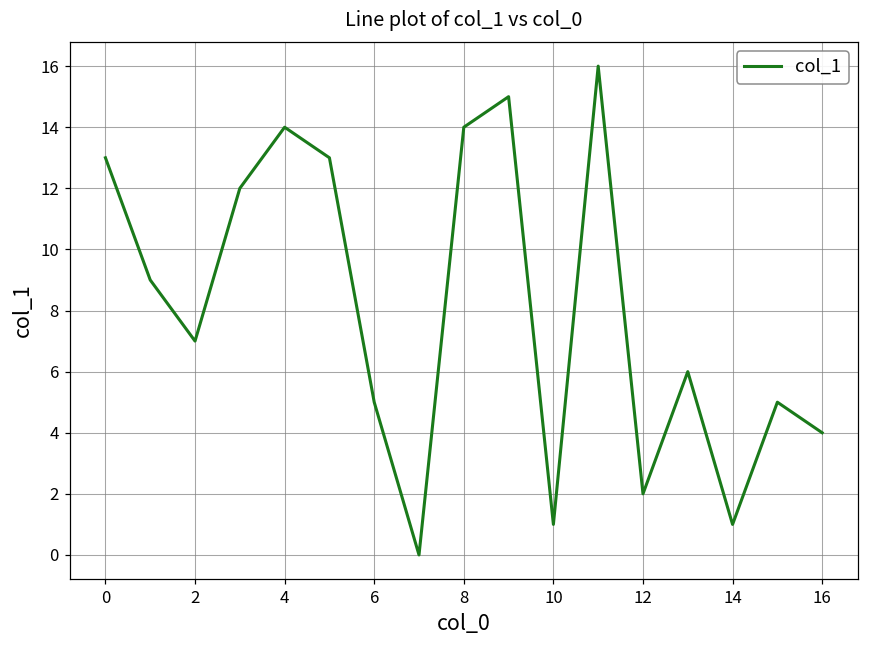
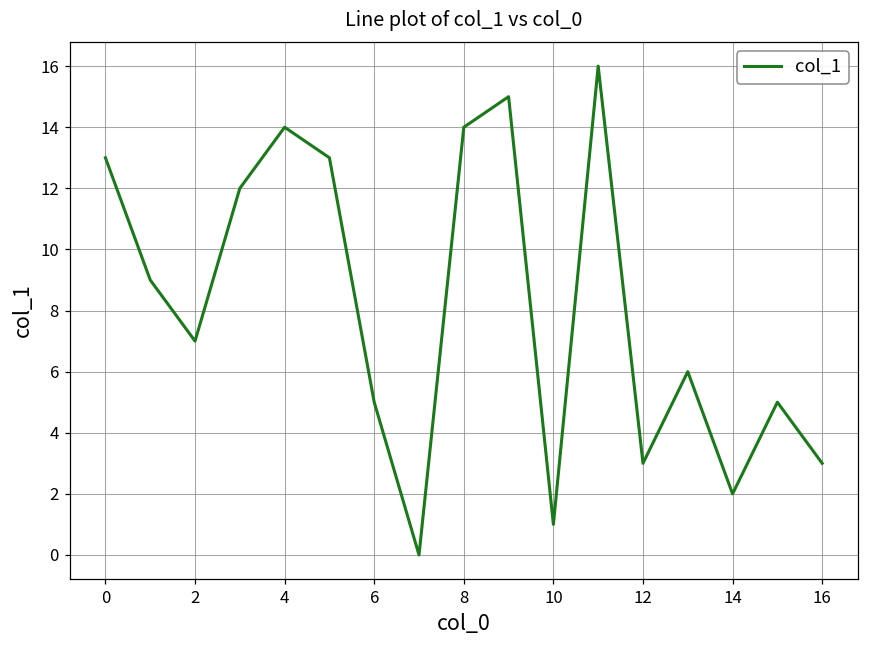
12: 2 -> 3
14: 1 -> 2
16: 4 -> 3
